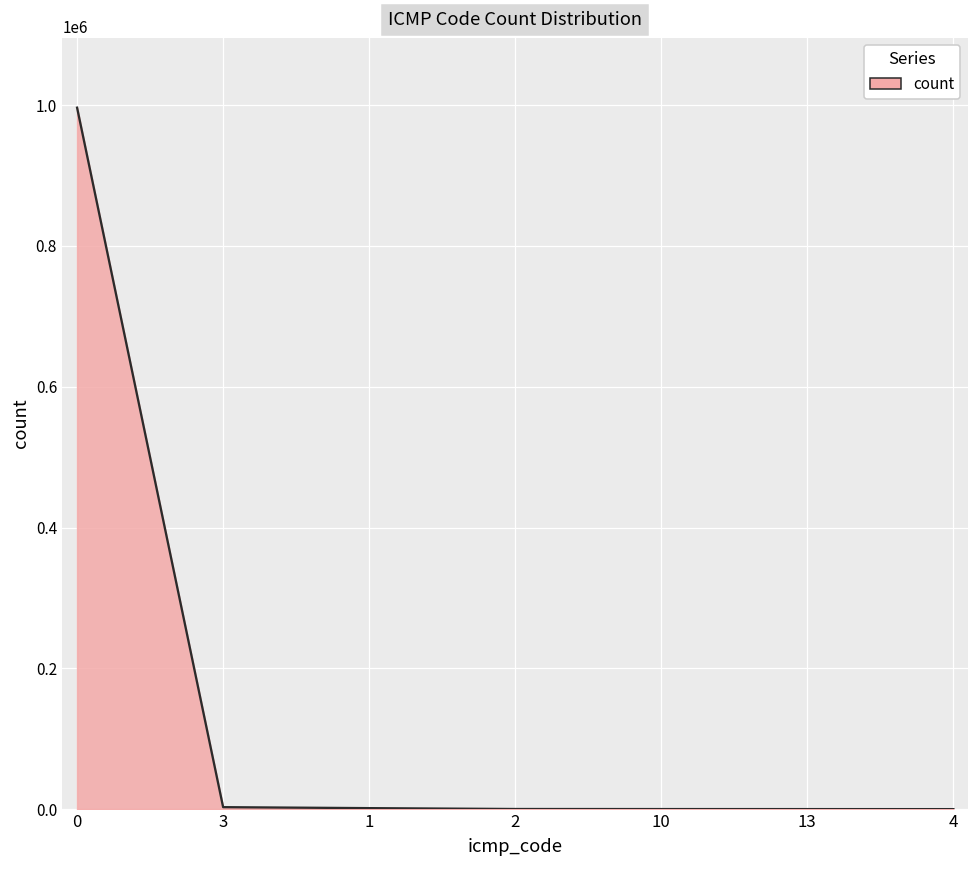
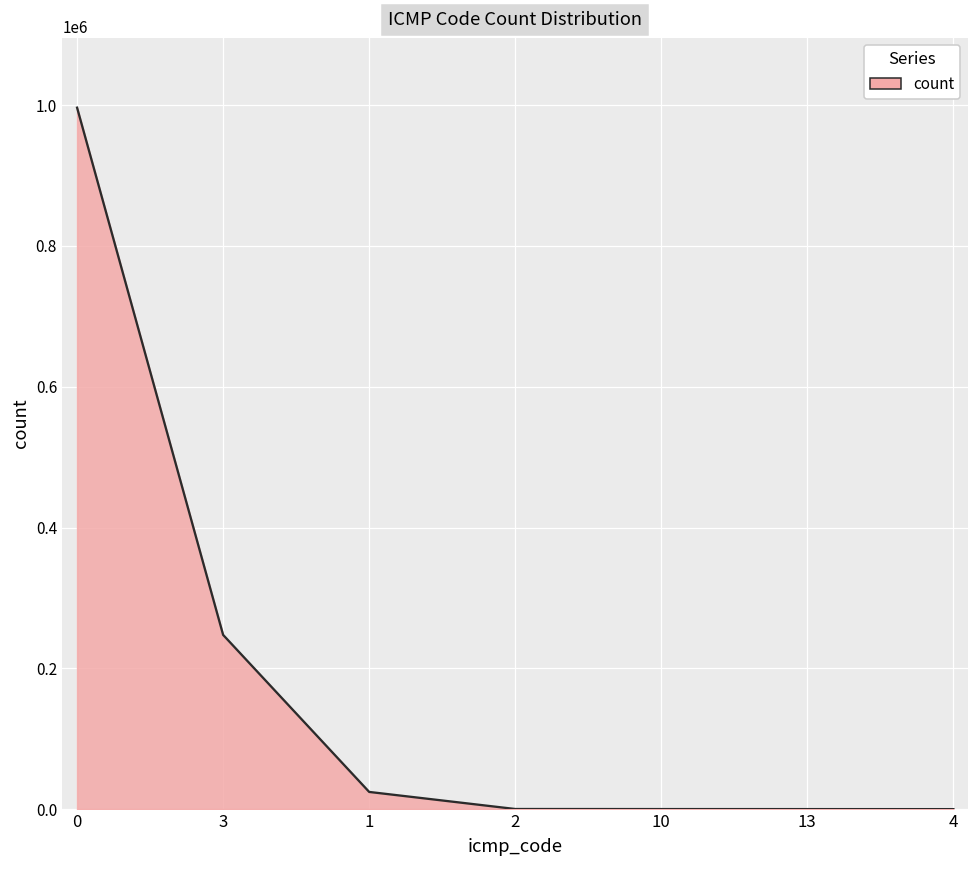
3: 0 -> 250000
1: 0 -> 20000
